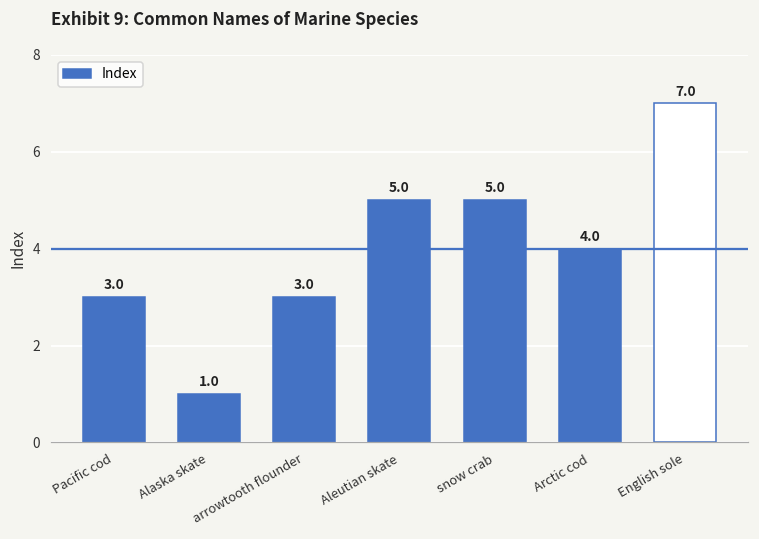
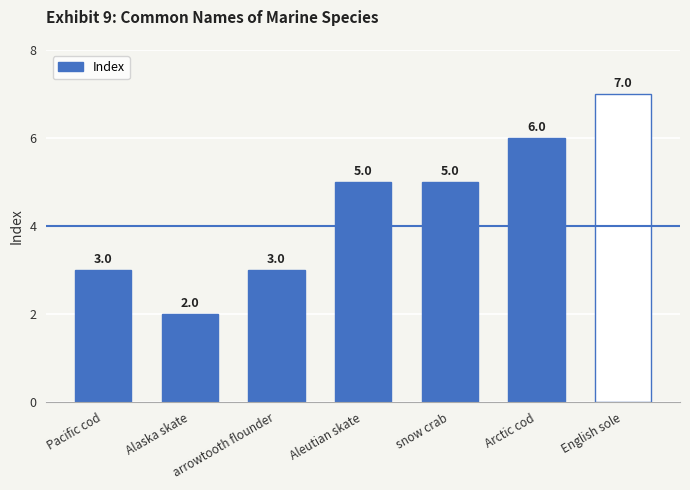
Alaska skate: 1.0 -> 2.0
Arctic cod: 4.0 -> 6.0
